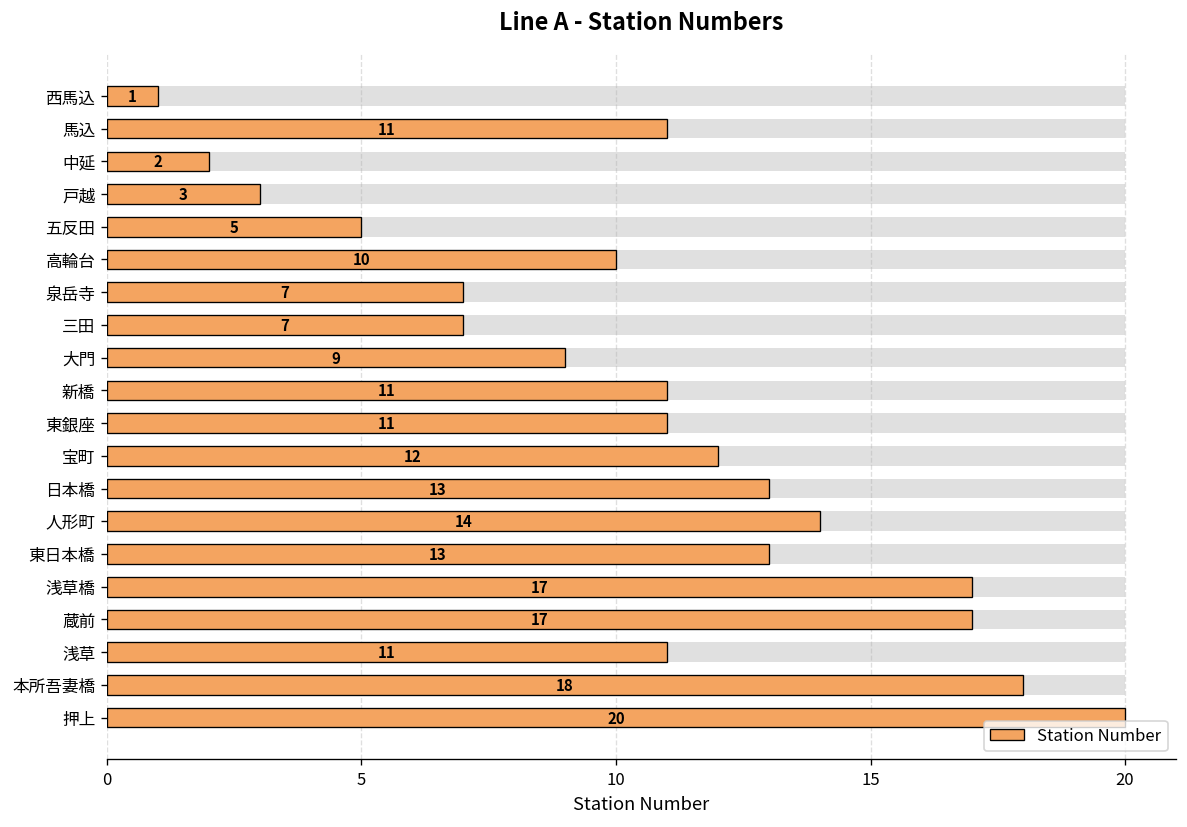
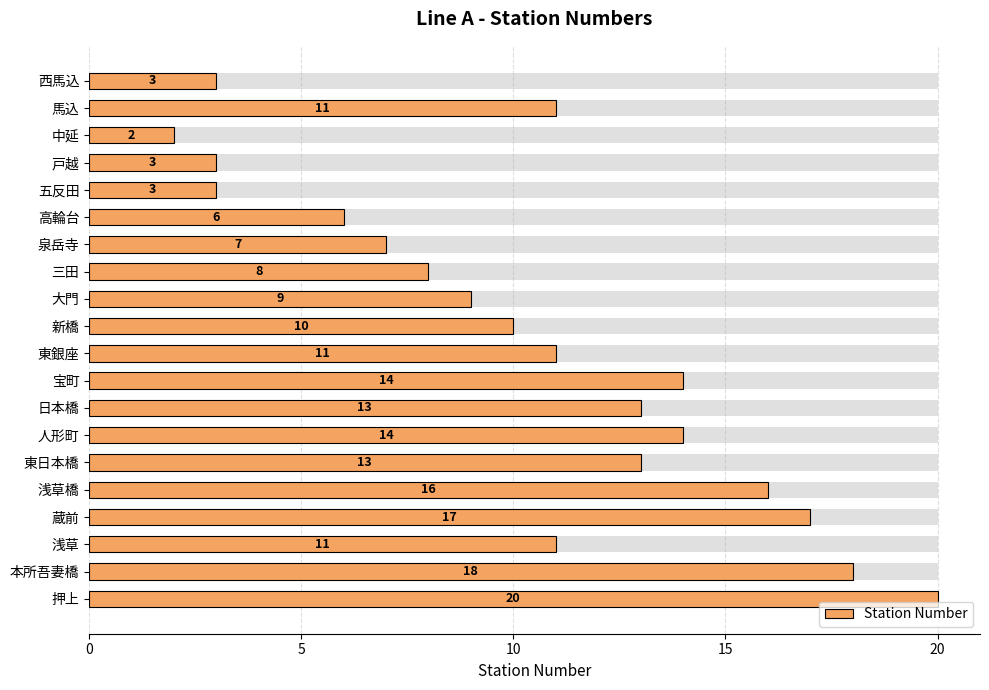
Station Number, 西馬込: 1 -> 3
Station Number, 五反田: 5 -> 3
Station Number, 高輪台: 10 -> 6
Station Number, 三田: 7 -> 8
Station Number, 新橋: 11 -> 10
Station Number, 宝町: 12 -> 14
Station Number, 浅草橋: 17 -> 16
